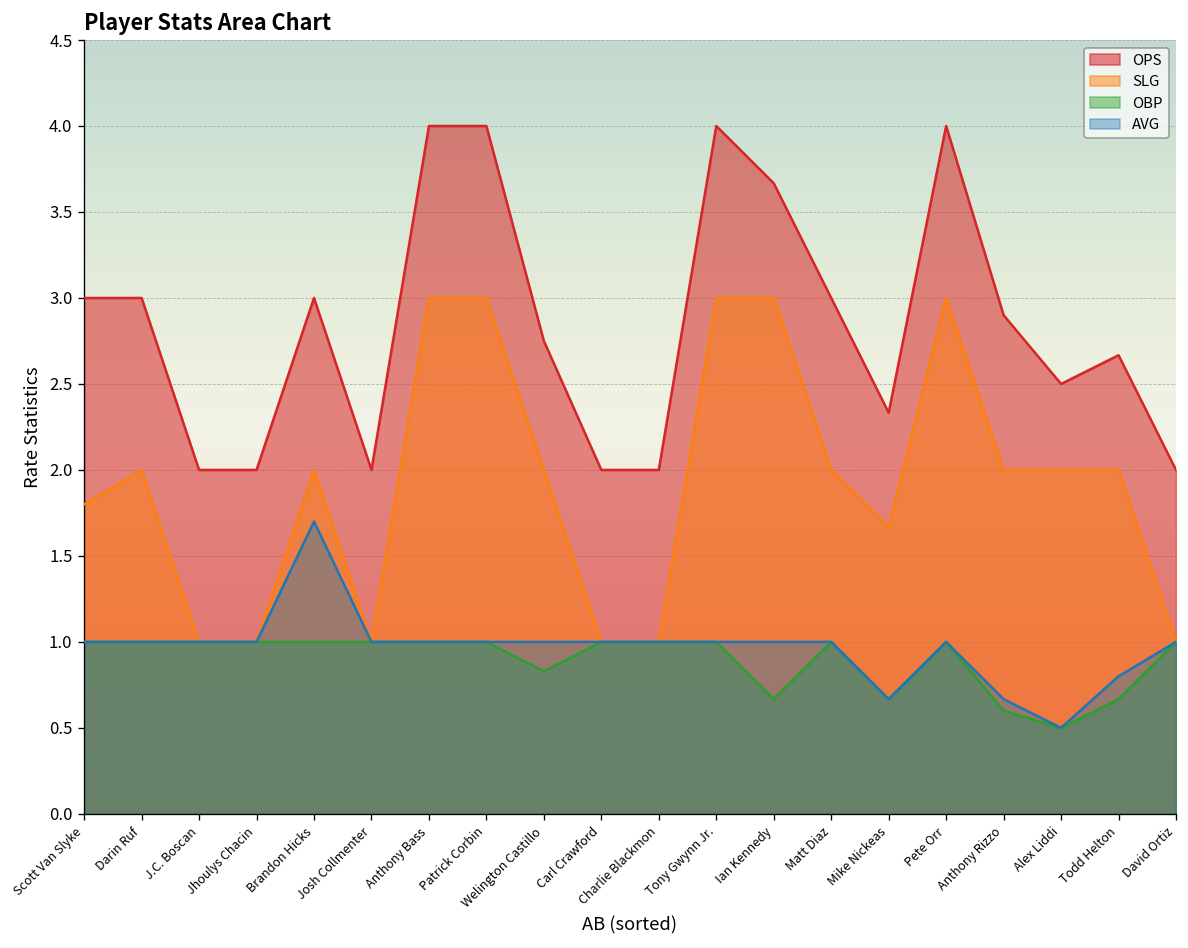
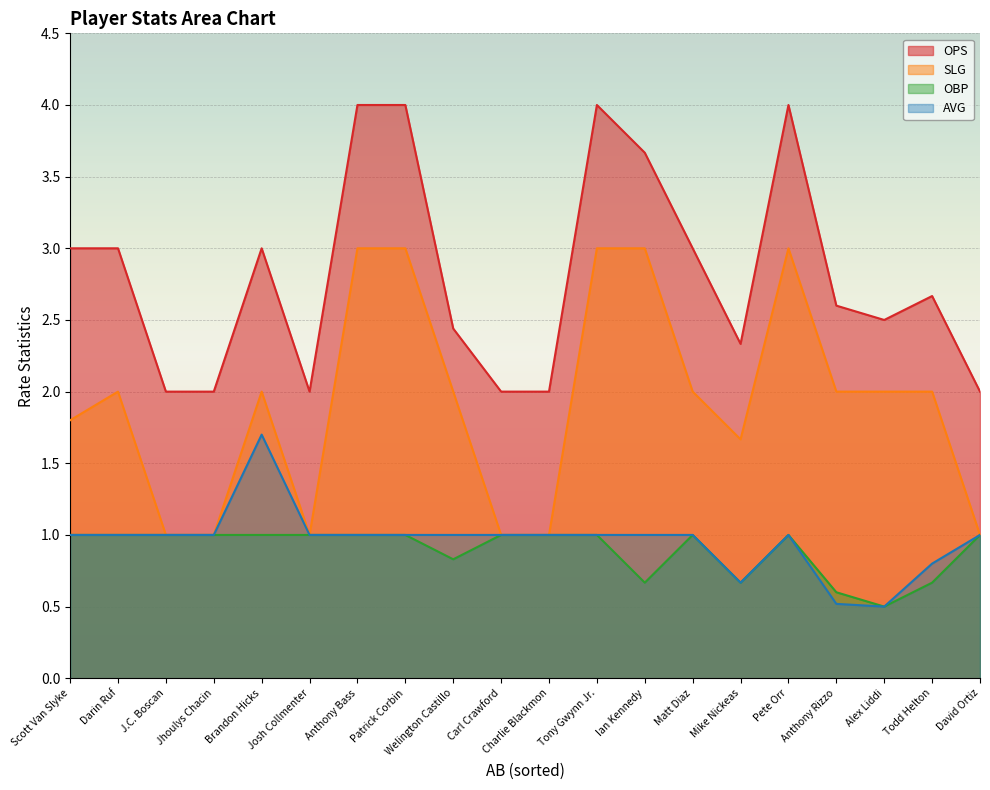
OPS, Welington Castillo: 2.75 -> 2.44
OPS, Anthony Rizzo: 2.9 -> 2.6
AVG, Anthony Rizzo: 0.67 -> 0.52
